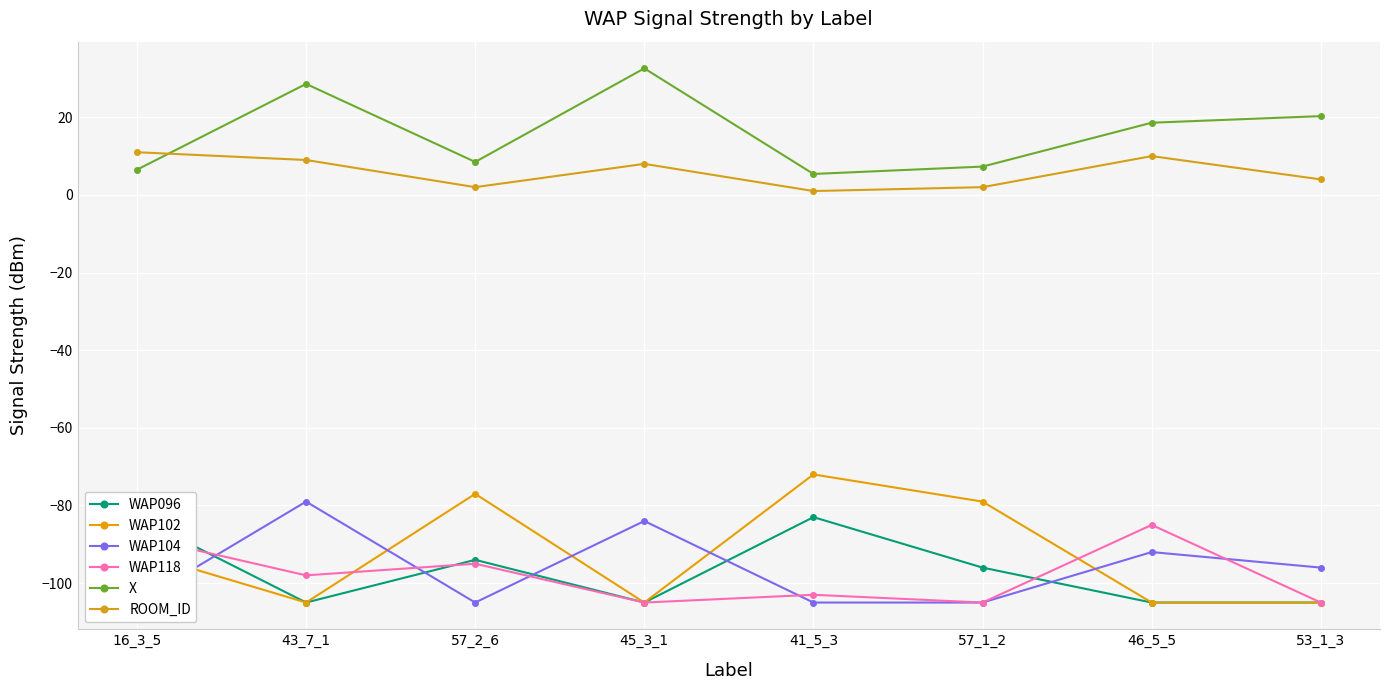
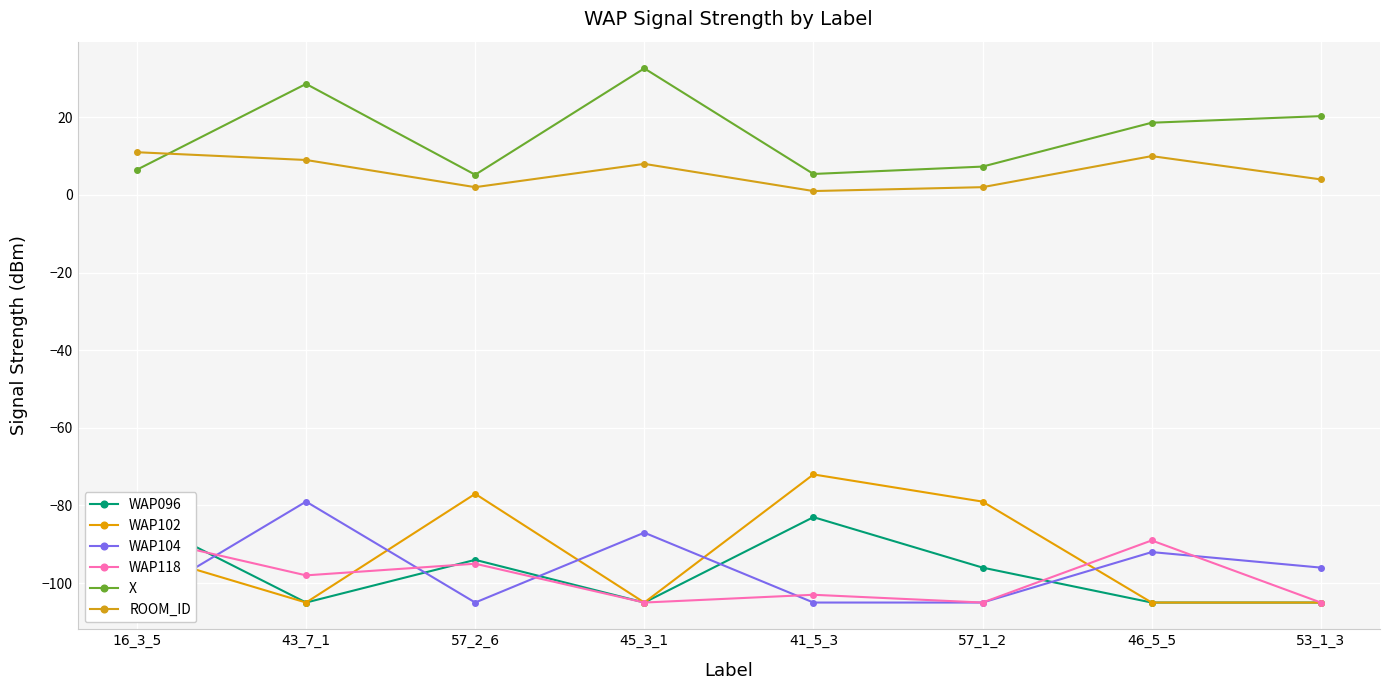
X, 57_2_6: 9 -> 5
WAP104, 45_3_1: -84 -> -87
WAP118, 46_5_5: -85 -> -89
